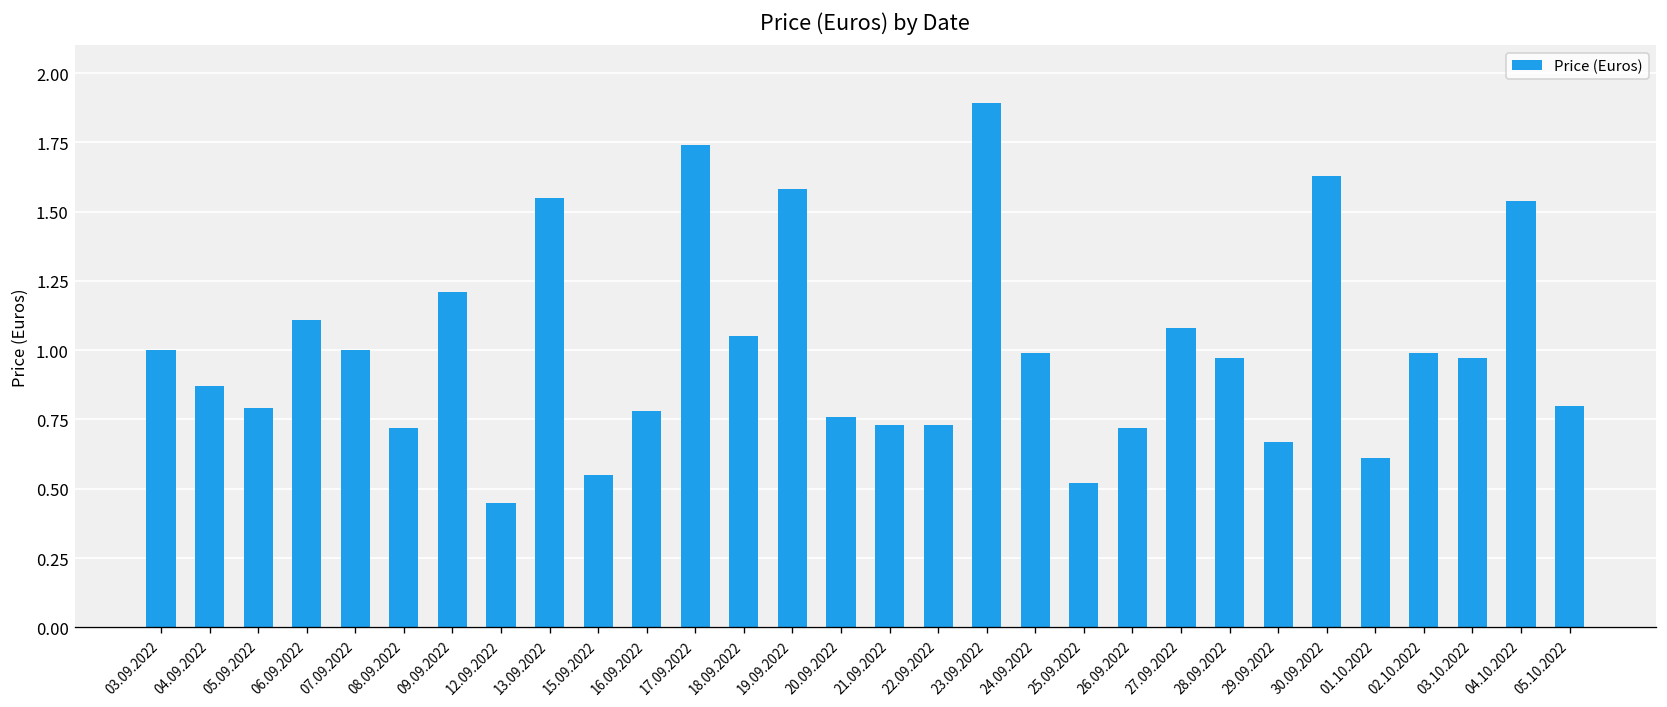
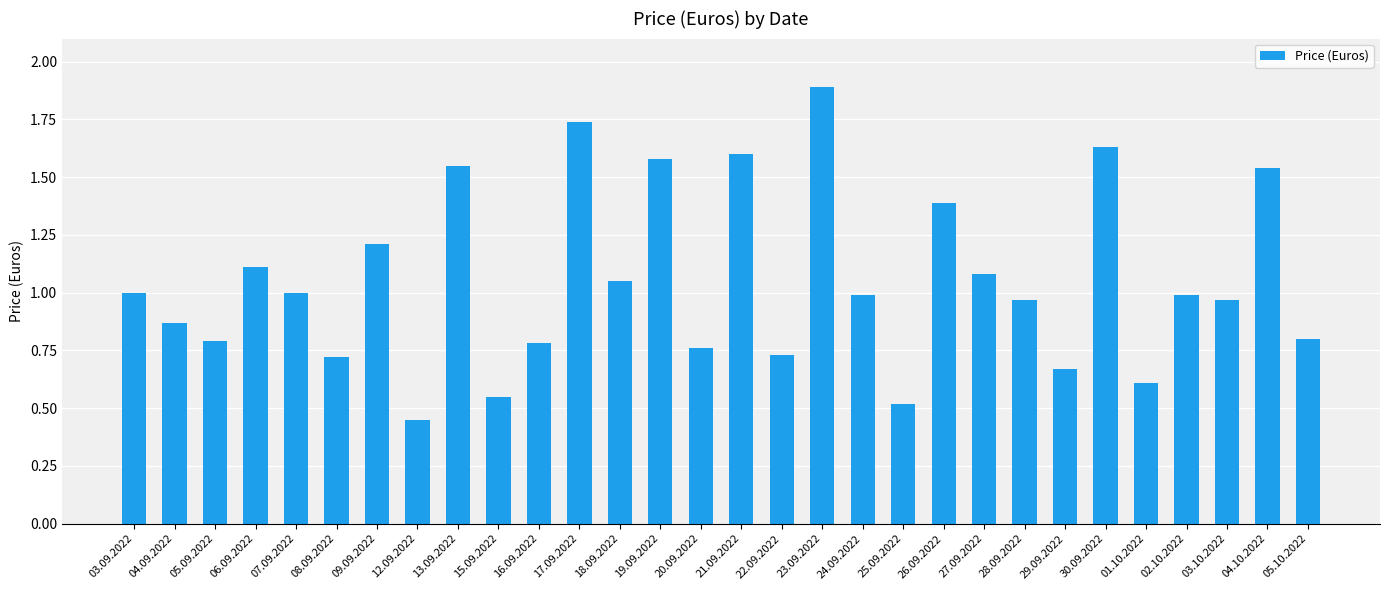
21.09.2022: 0.73 -> 1.60
26.09.2022: 0.72 -> 1.39
